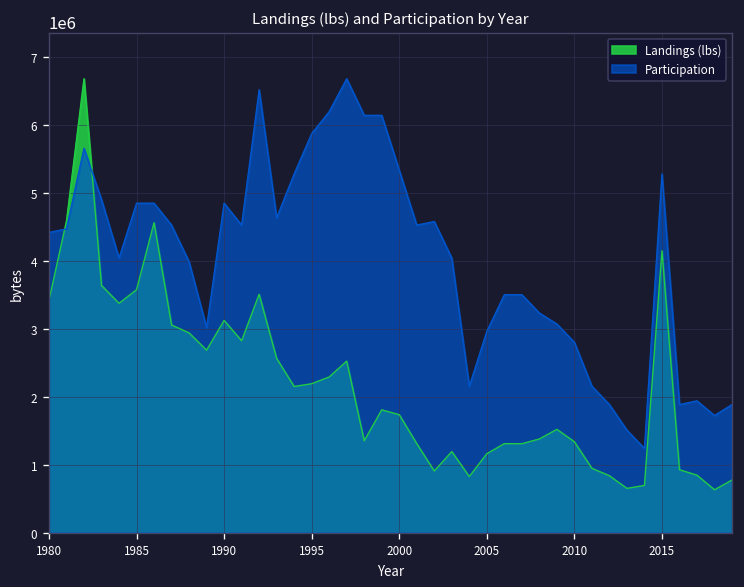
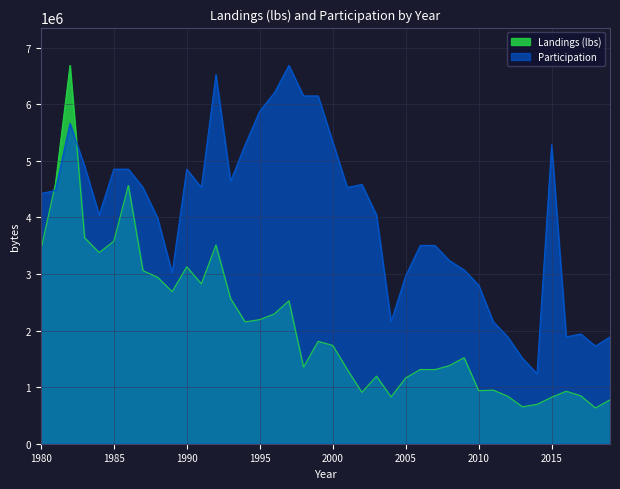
Landings (lbs), 2010: 1300000 -> 900000
Landings (lbs), 2015: 4200000 -> 800000
